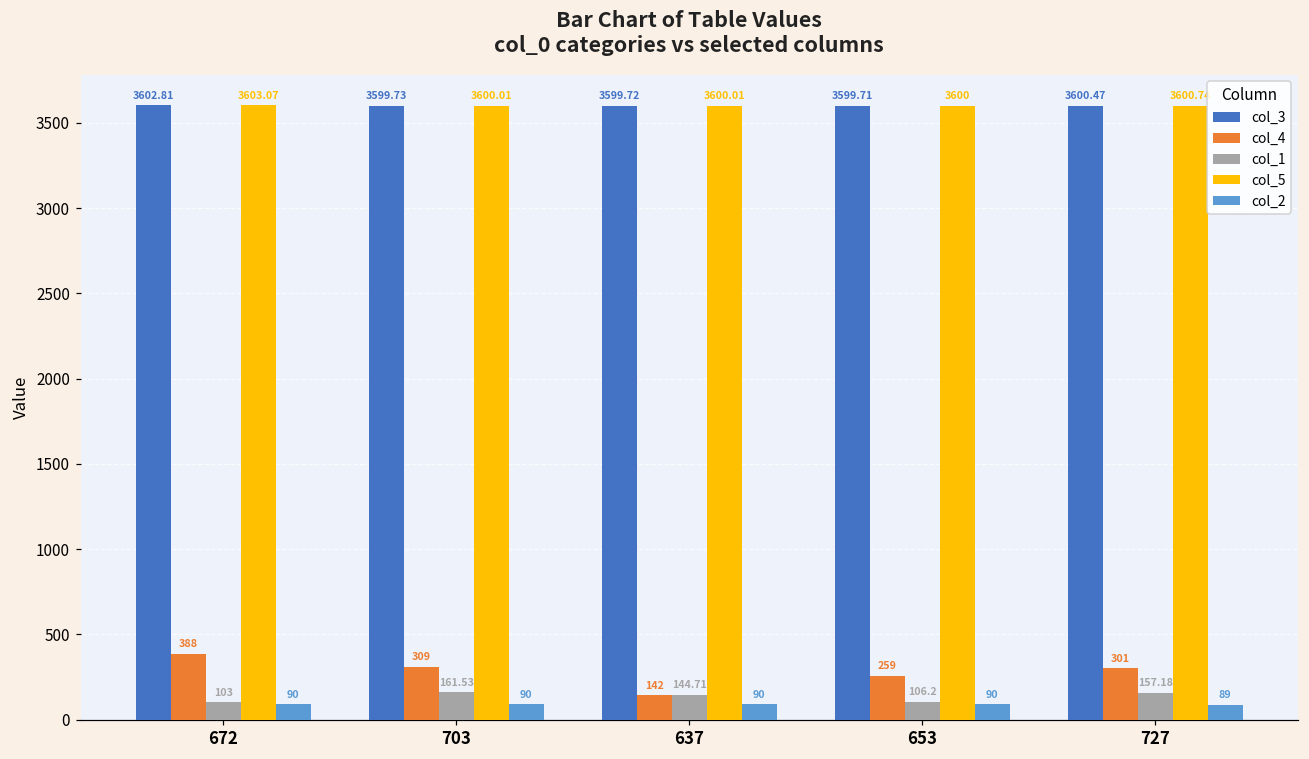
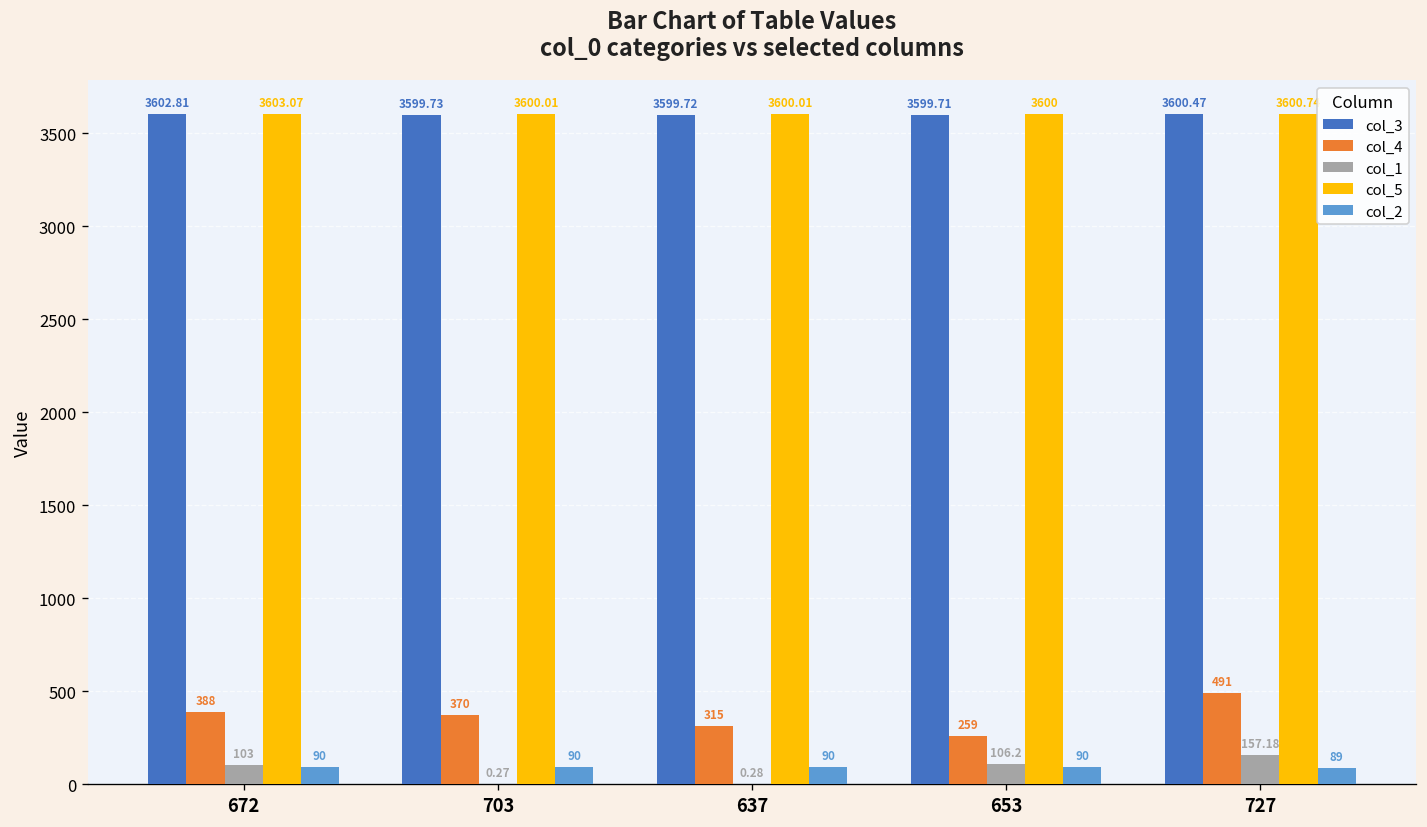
col_4, 703: 309 -> 370
col_1, 703: 161.53 -> 0.27
col_4, 637: 142 -> 315
col_1, 637: 144.71 -> 0.28
col_4, 727: 301 -> 491
